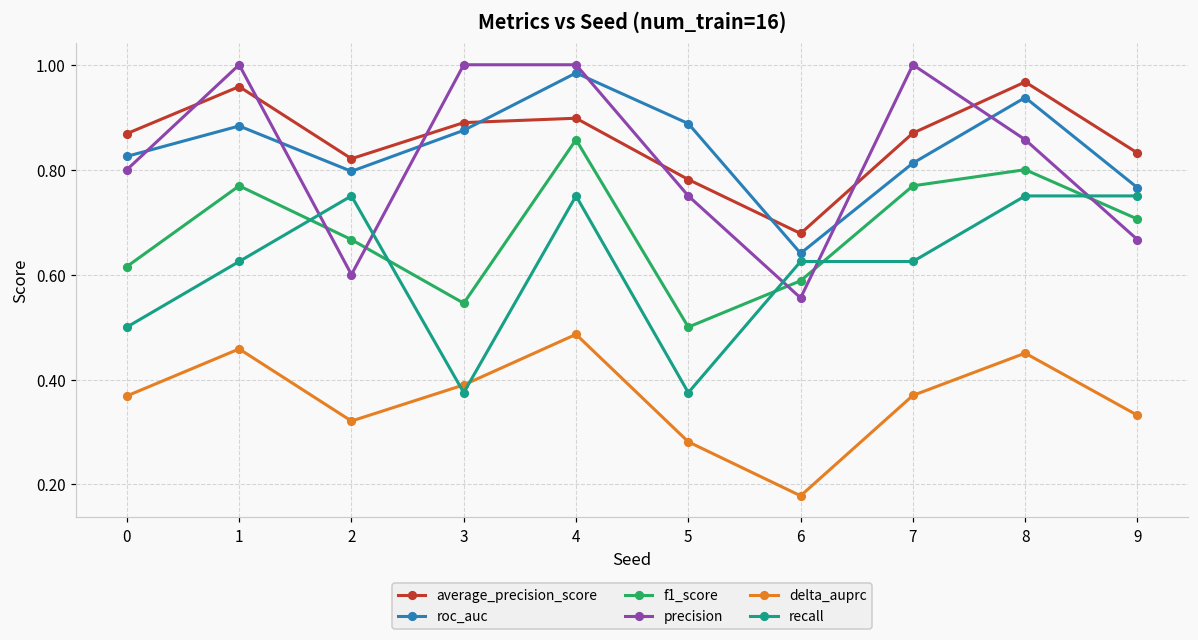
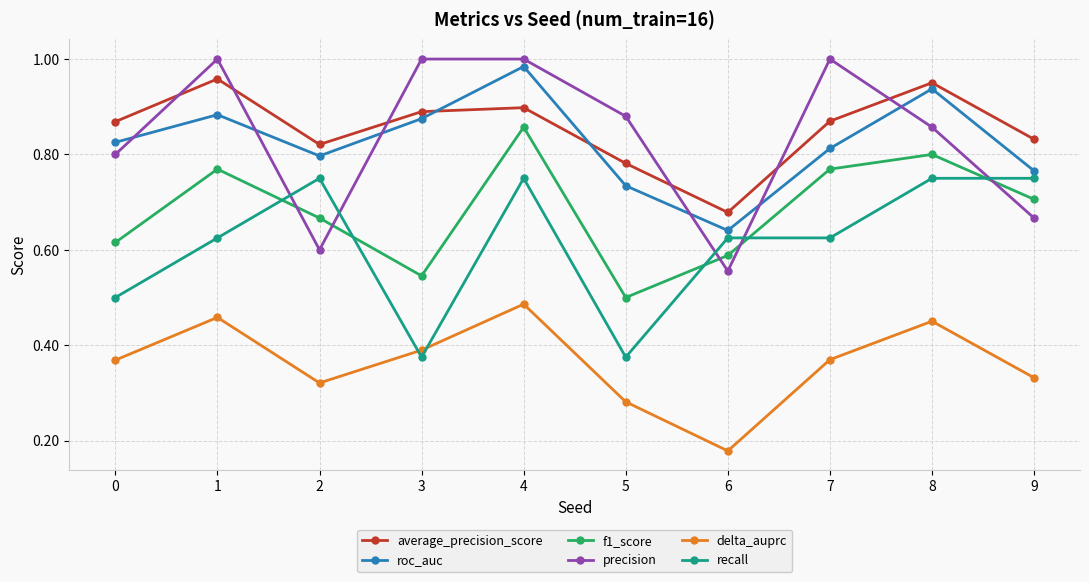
roc_auc, 5: 0.89 -> 0.73
precision, 5: 0.75 -> 0.88
average_precision_score, 8: 0.97 -> 0.95
